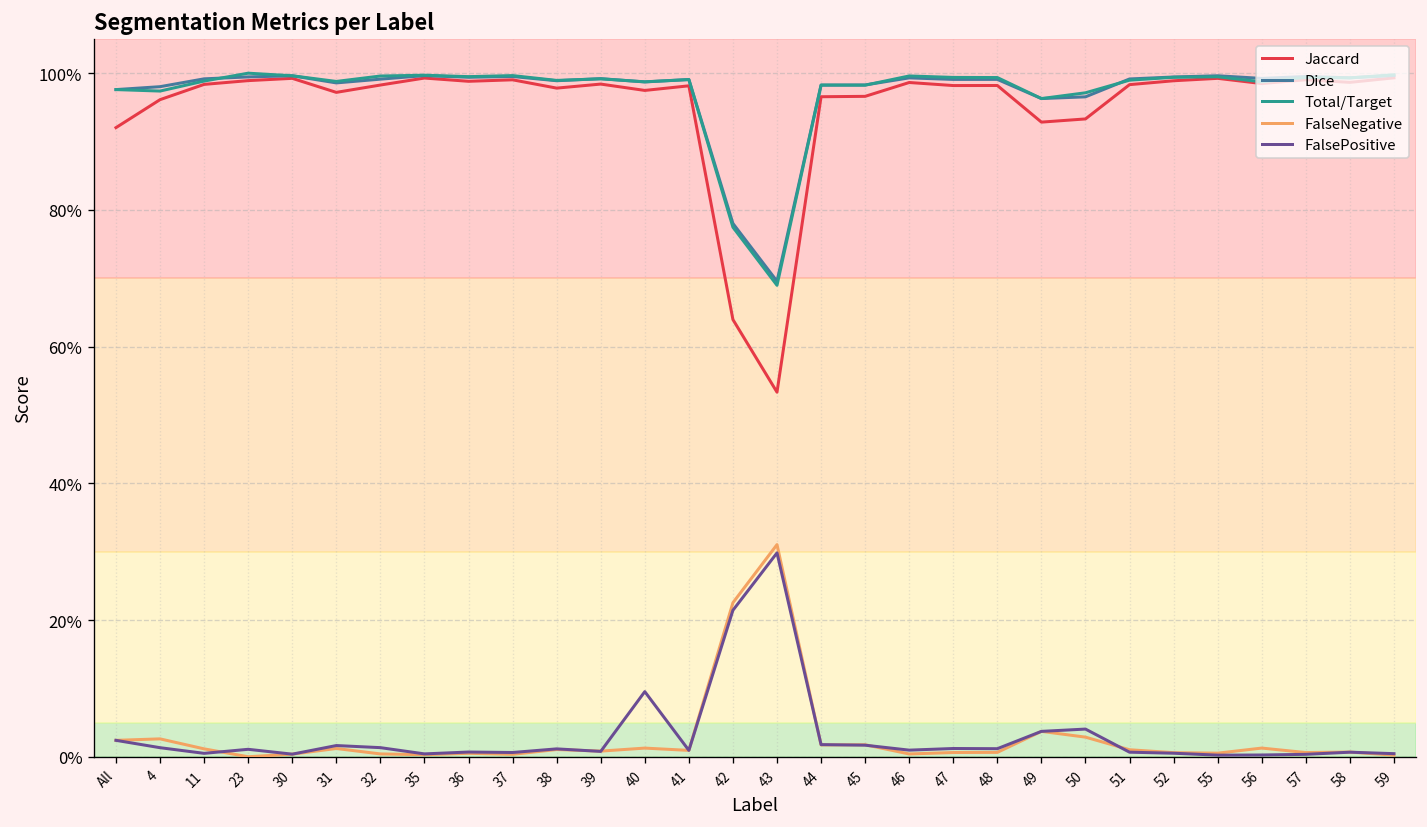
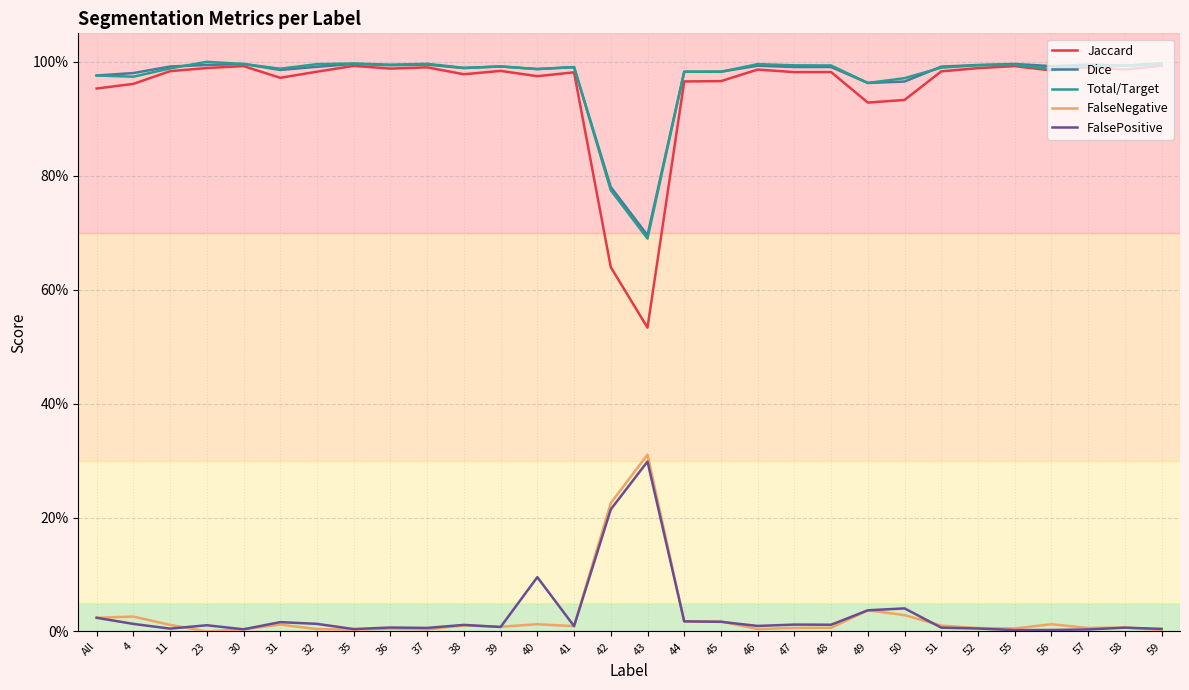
Jaccard, All: 92% -> 95%
